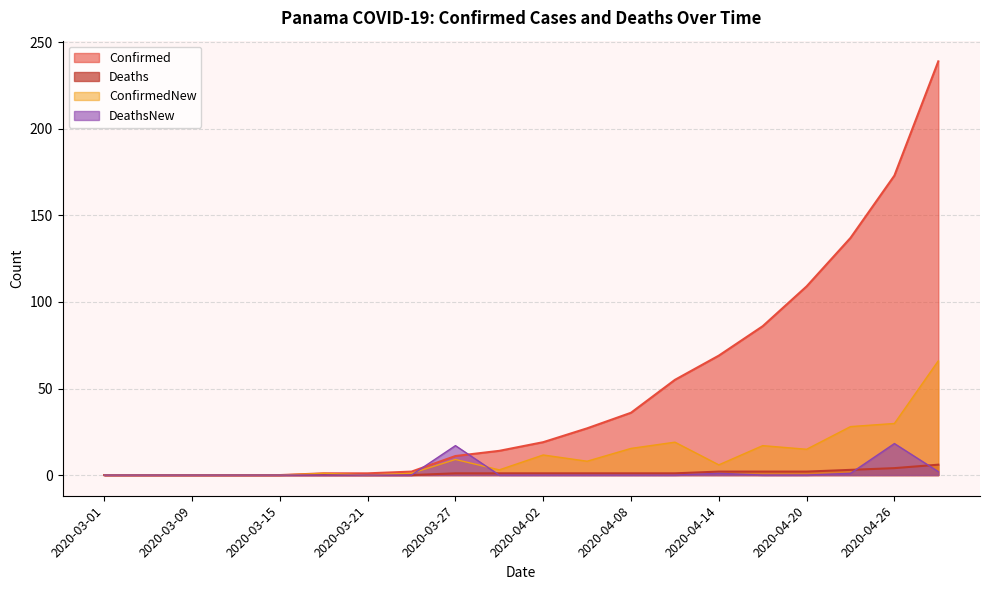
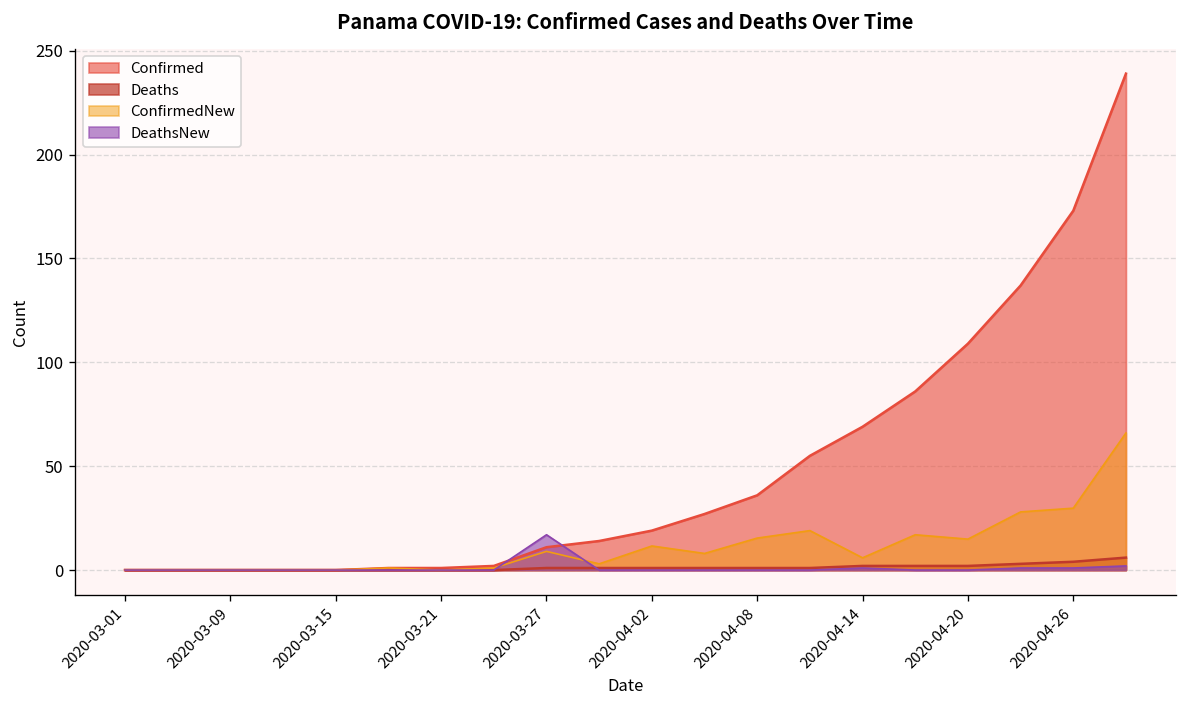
DeathsNew, 2020-04-26: 18 -> 1
